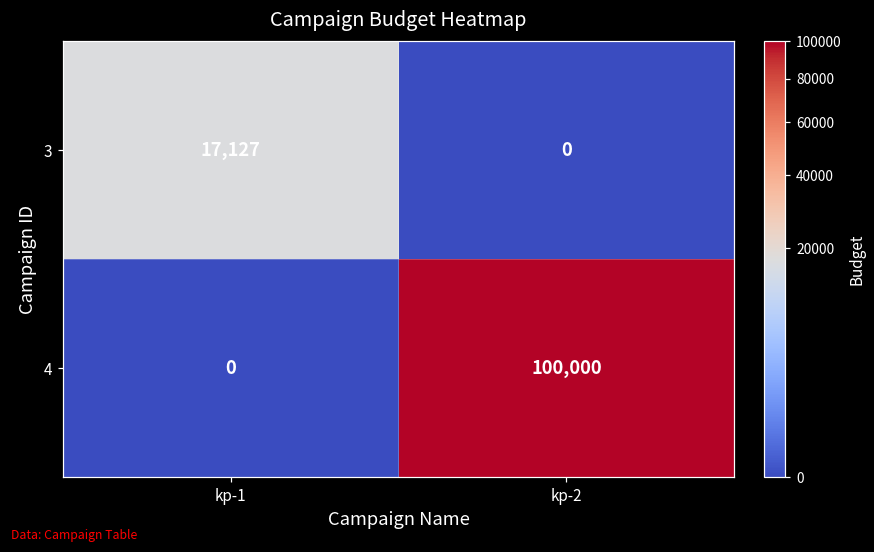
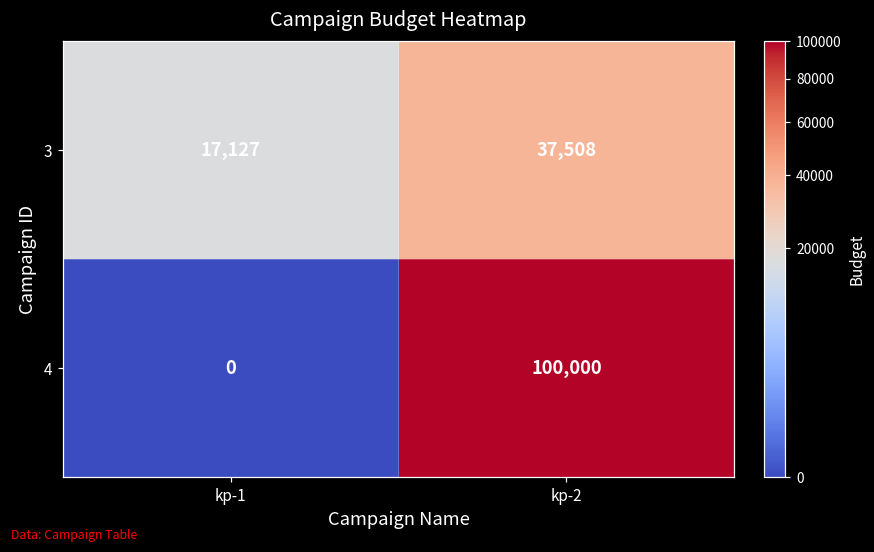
3, kp-2: 0 -> 37,508
